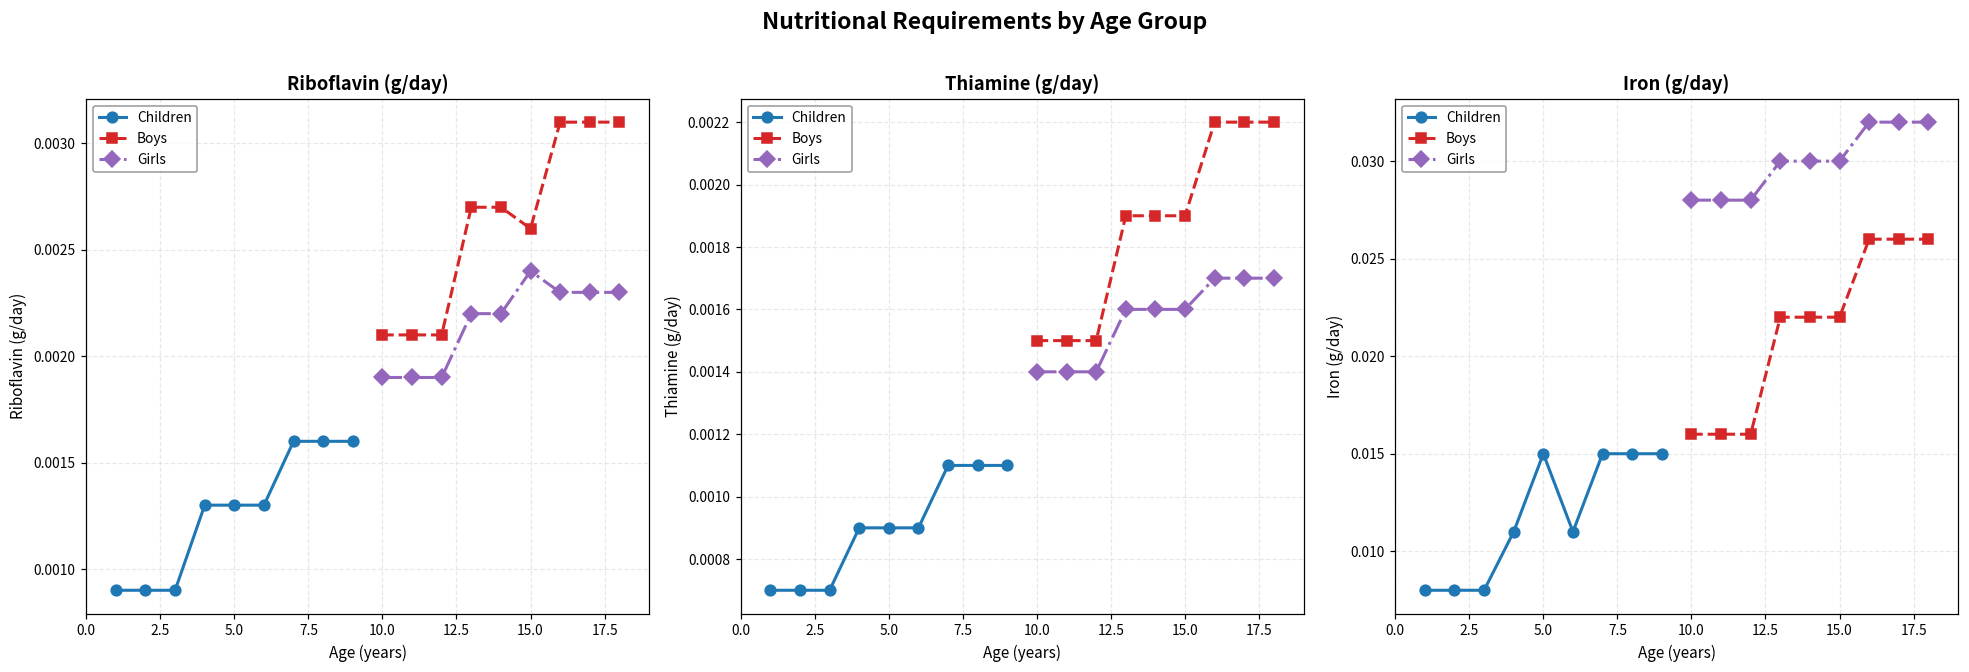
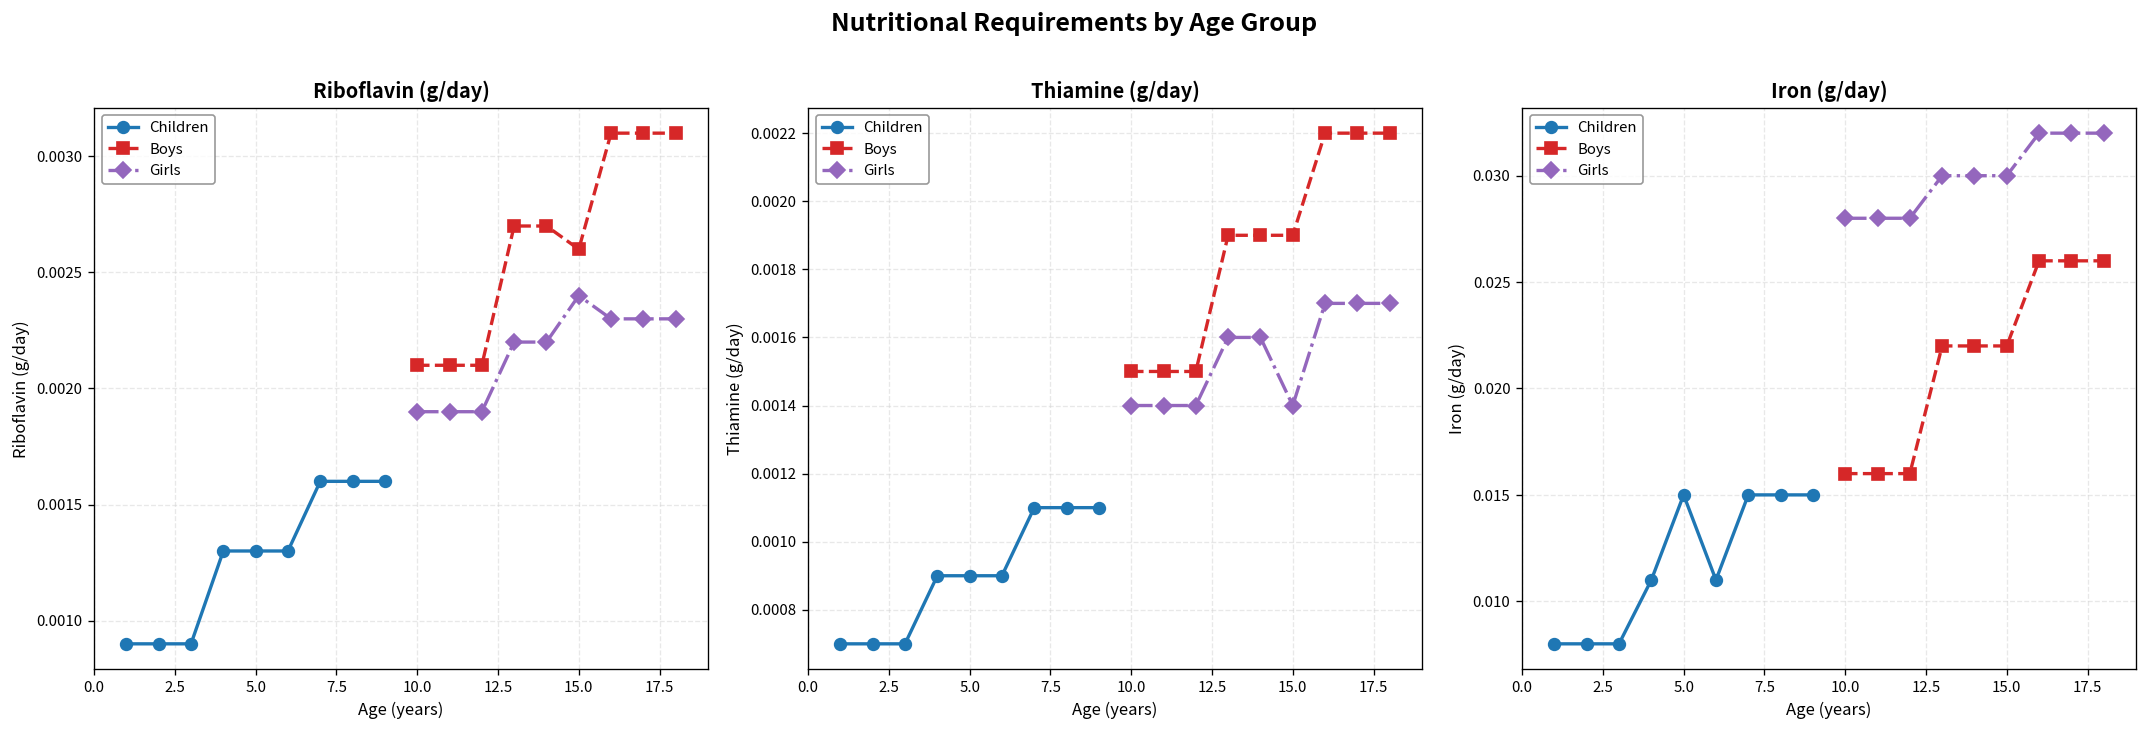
Thiamine (g/day), Girls, 15.0: 0.0016 -> 0.0014
